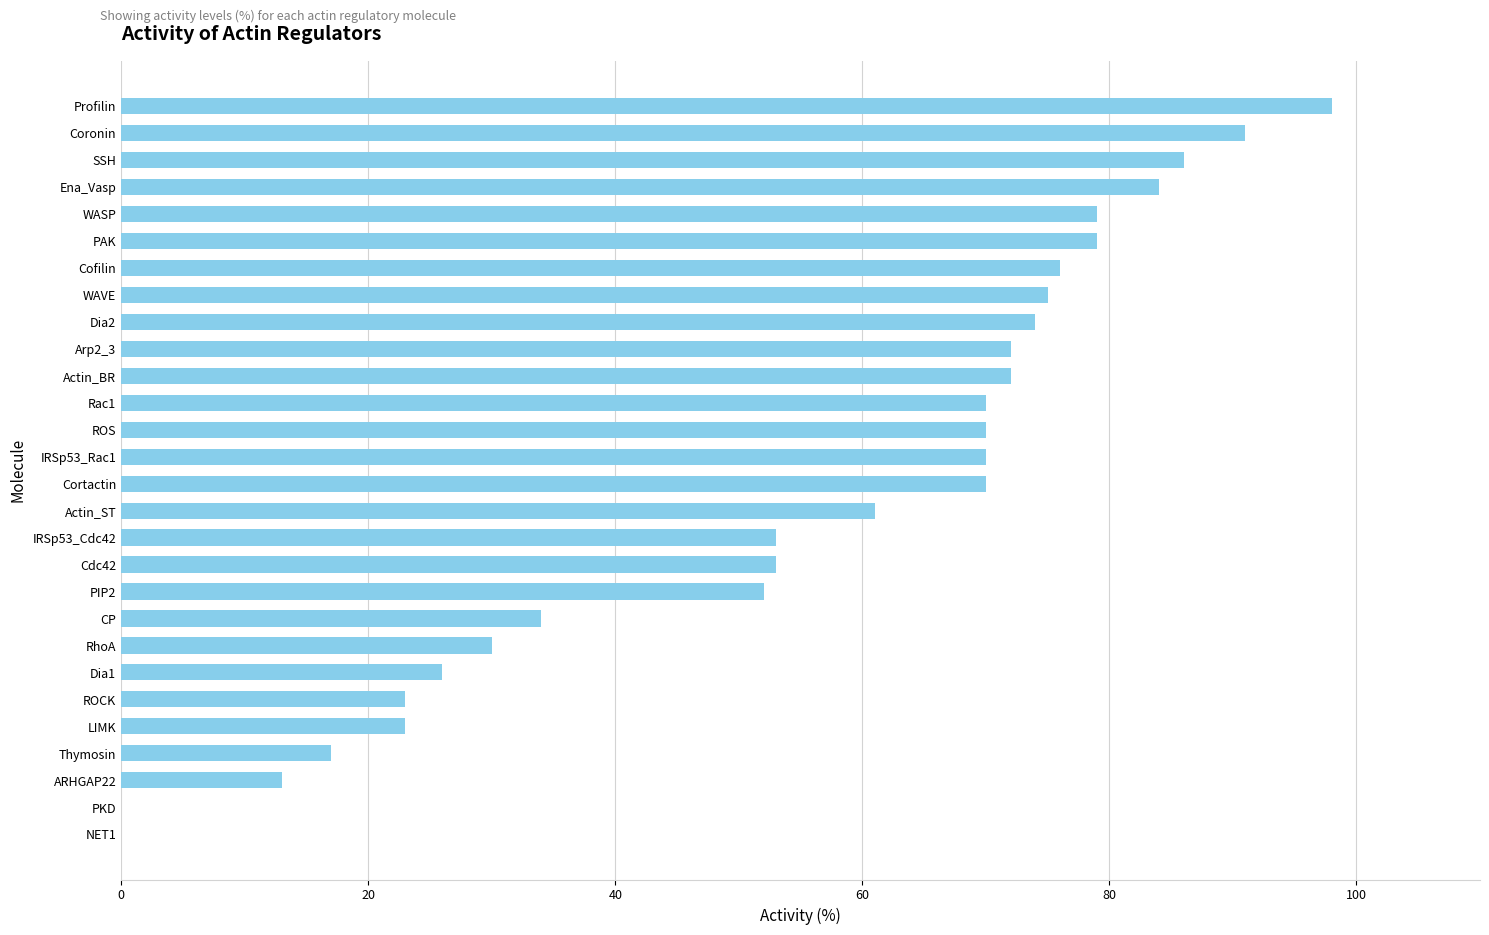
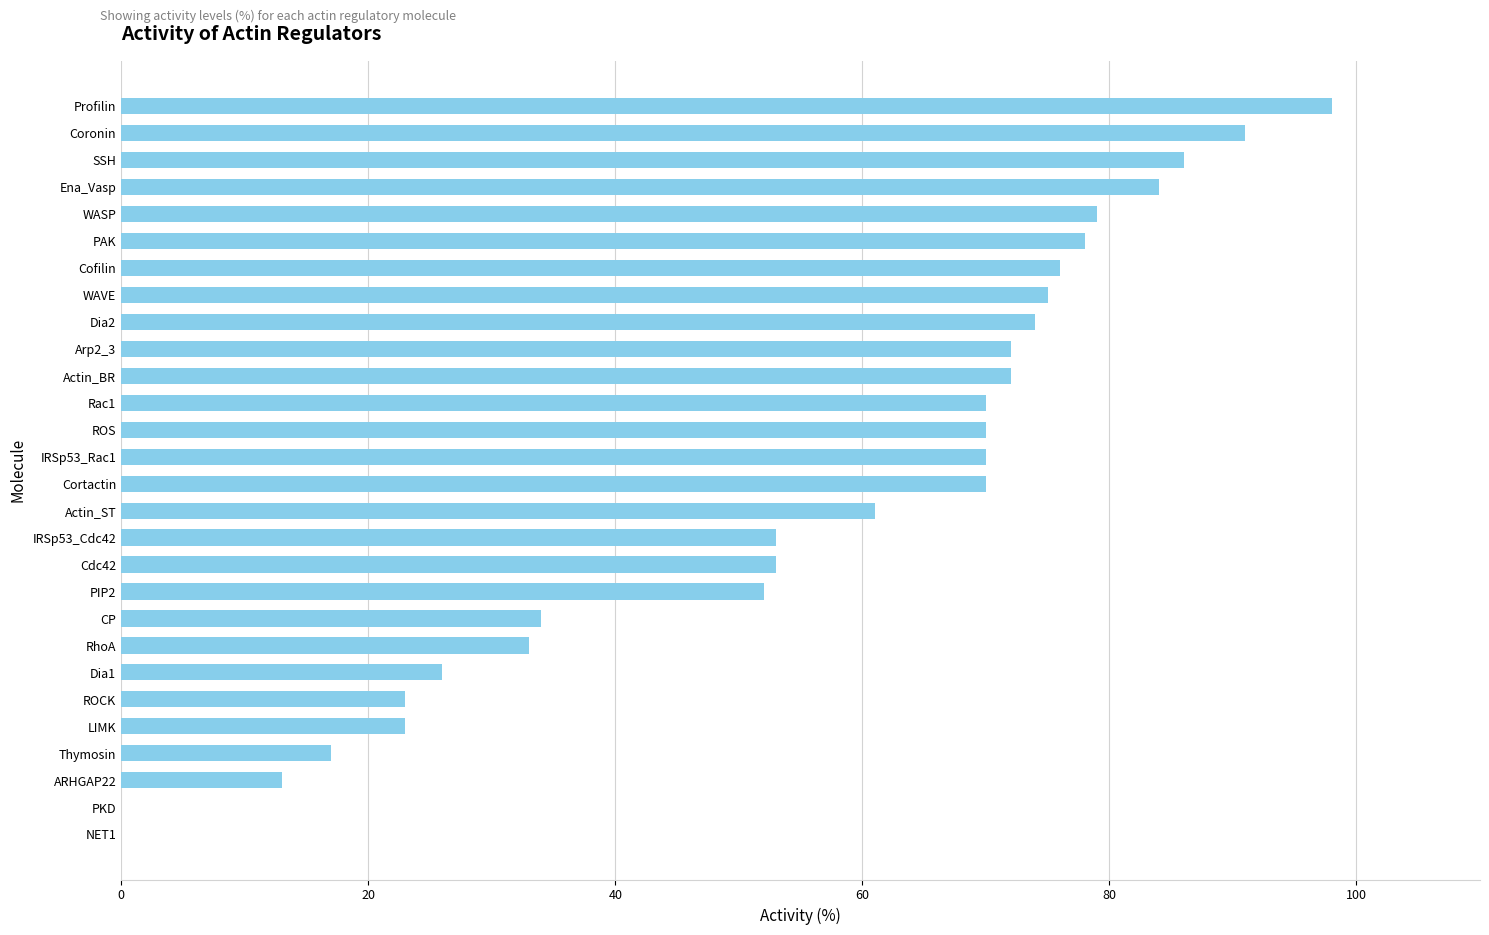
PAK: 79 -> 78
RhoA: 30 -> 33
